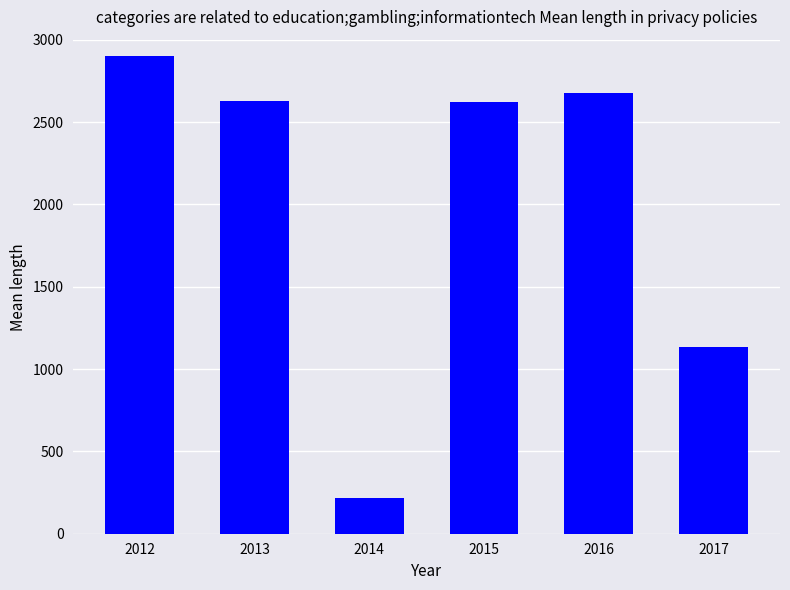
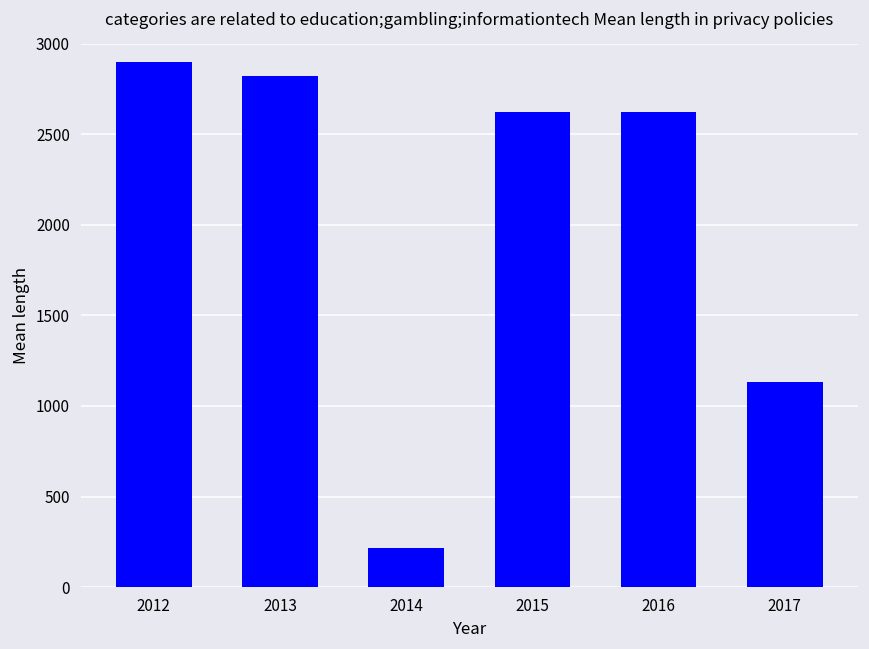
2013: 2630 -> 2820
2016: 2680 -> 2620
